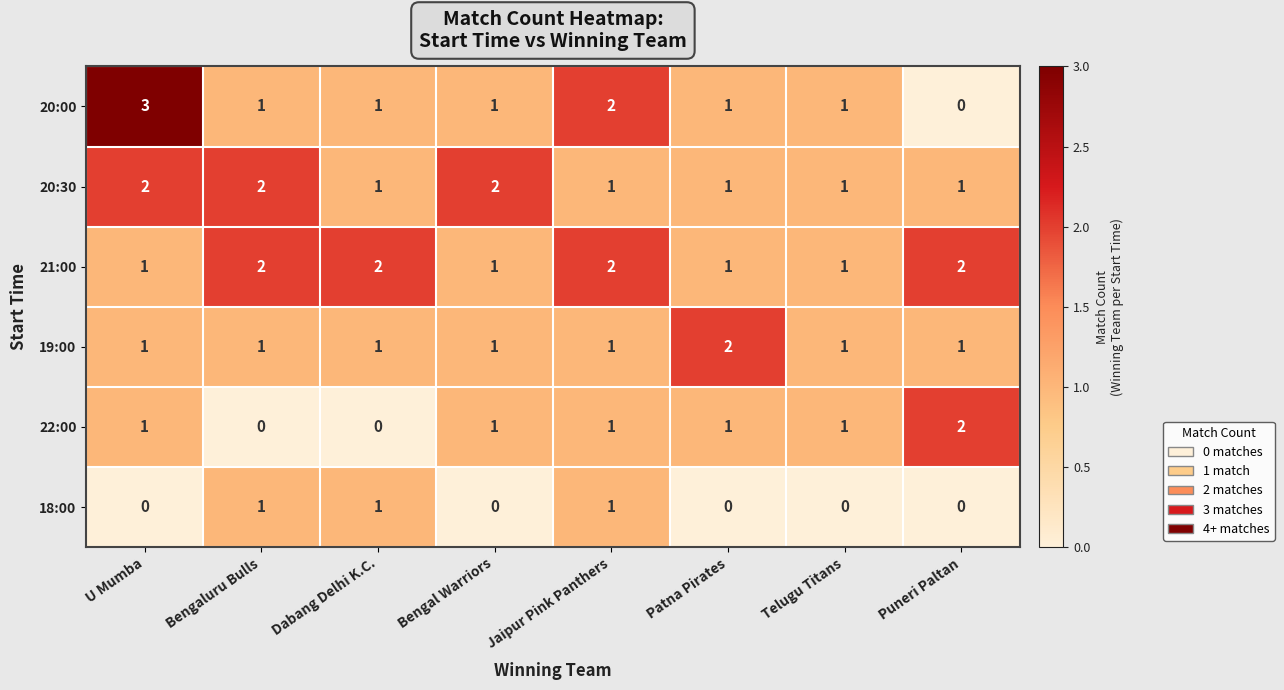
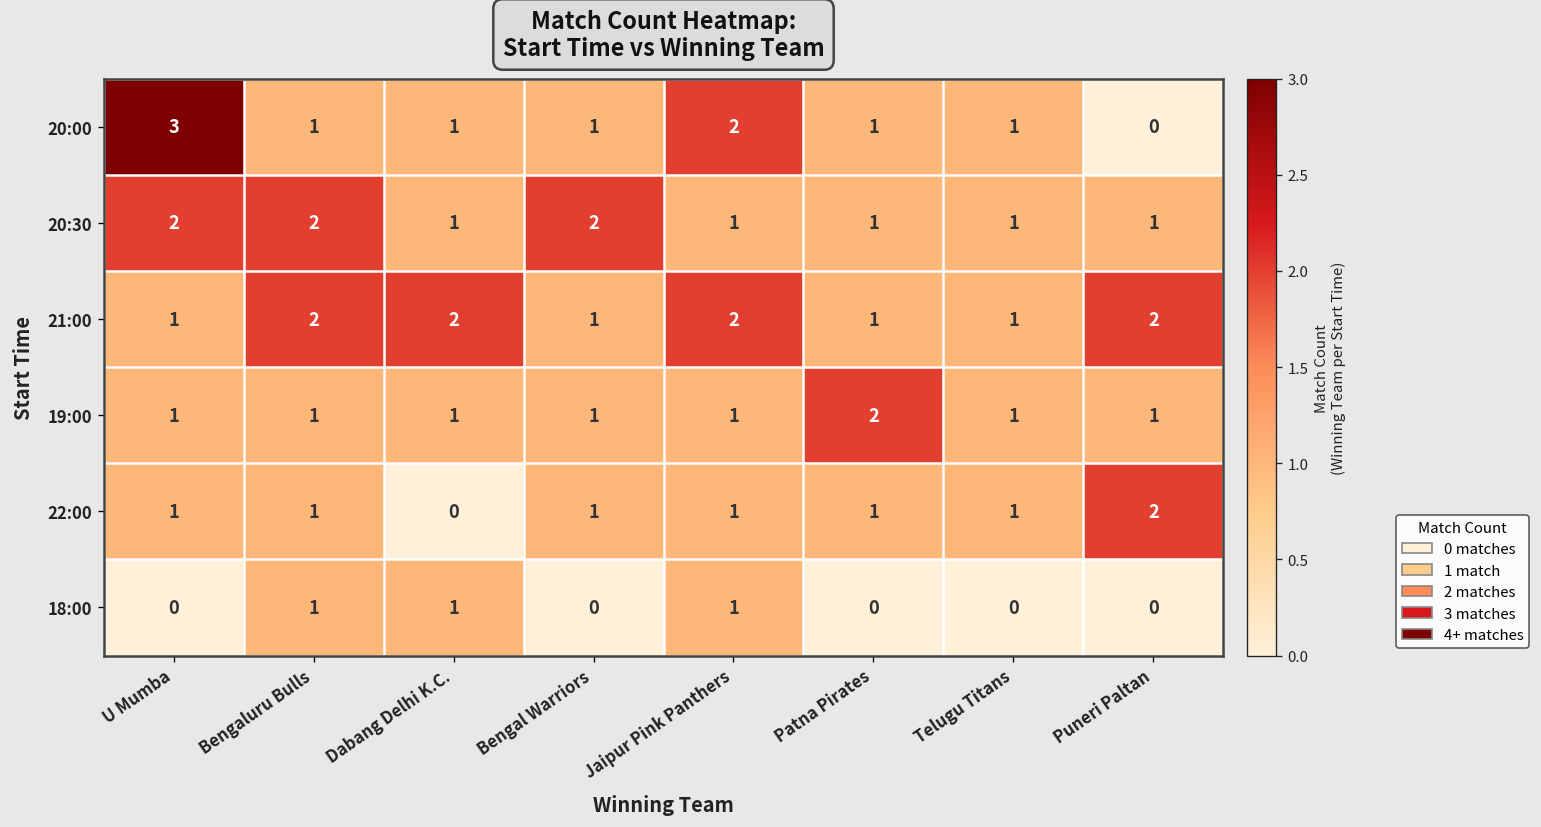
22:00, Bengaluru Bulls: 0 -> 1
